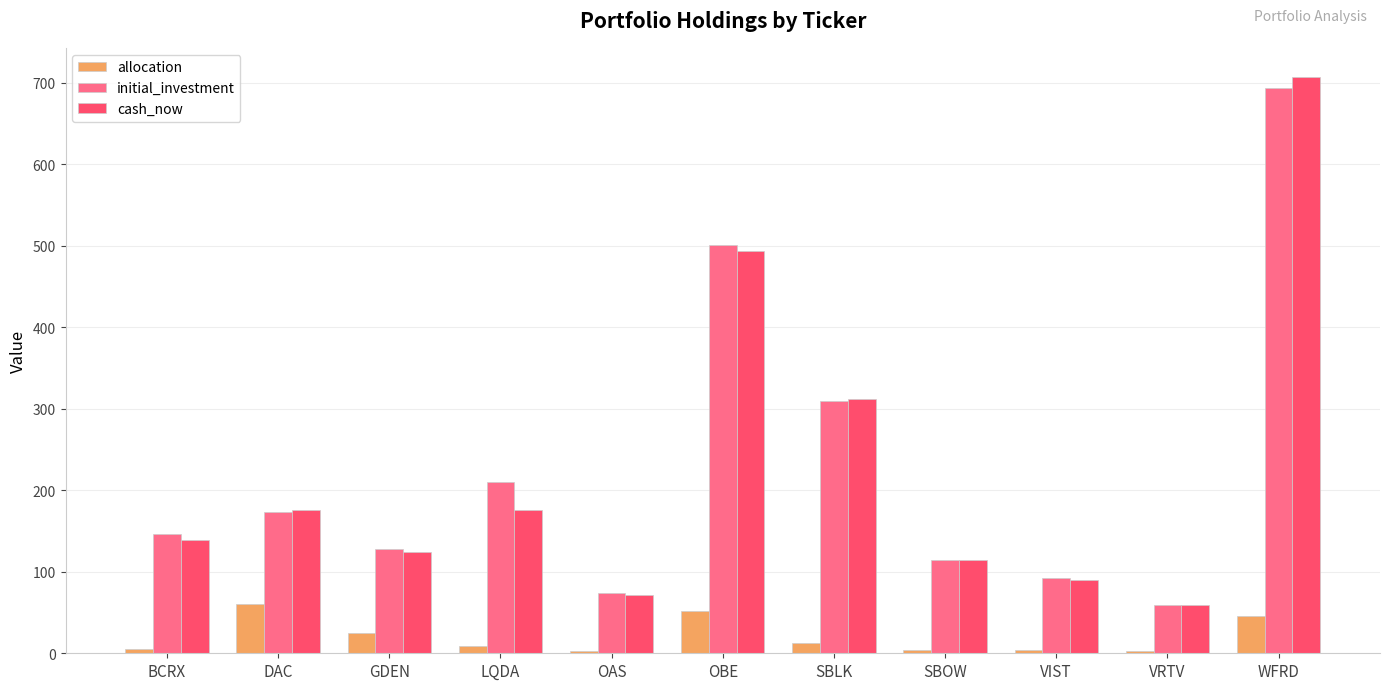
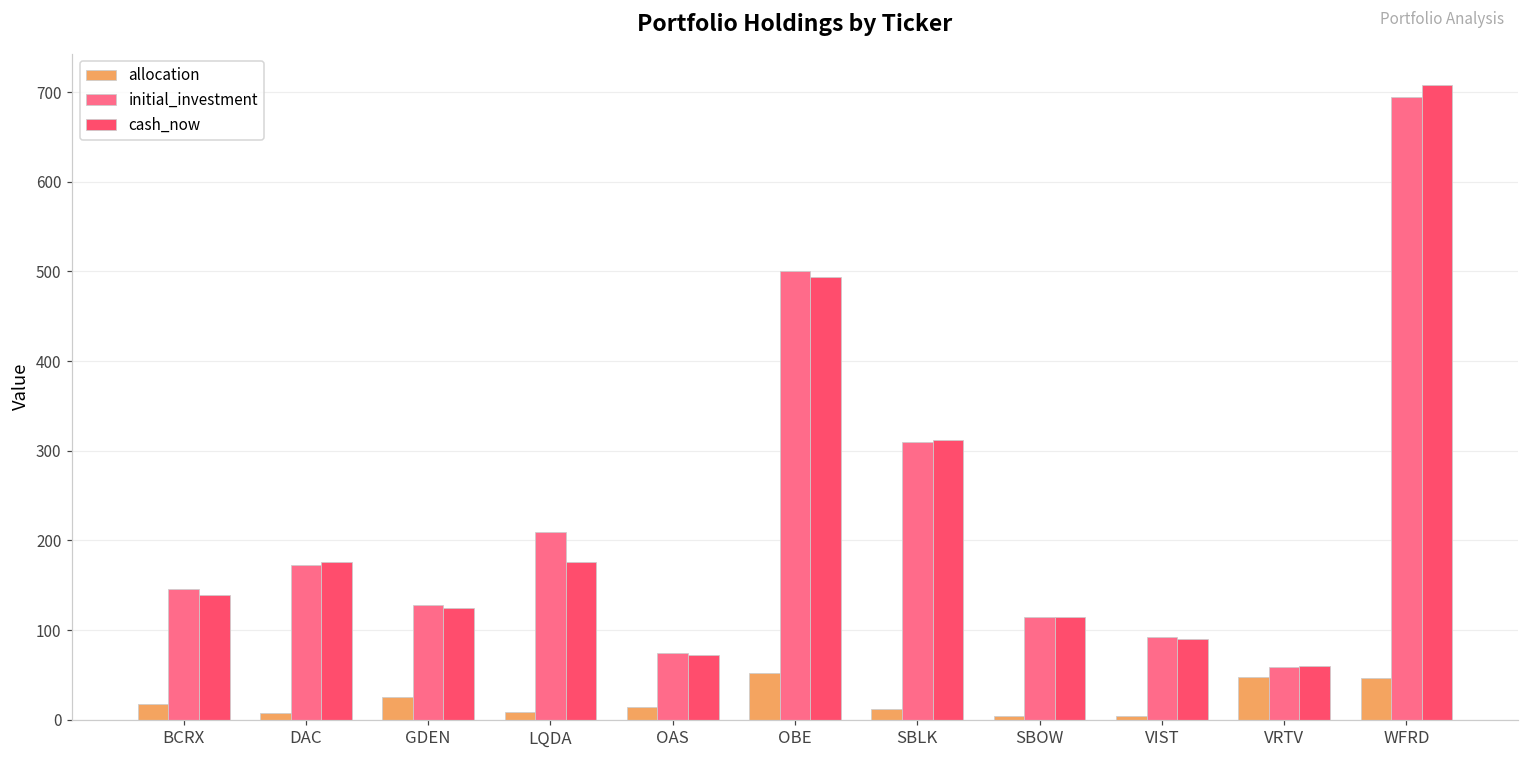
allocation, BCRX: 10 -> 20
allocation, DAC: 60 -> 10
allocation, OAS: 0 -> 10
allocation, VRTV: 0 -> 50
